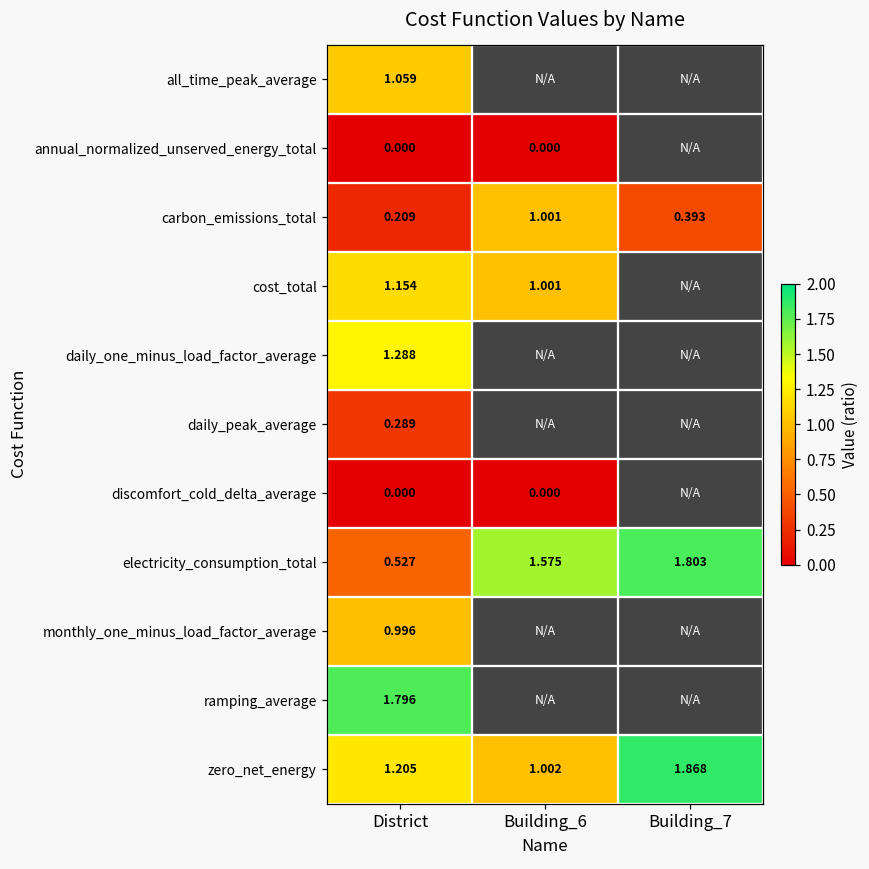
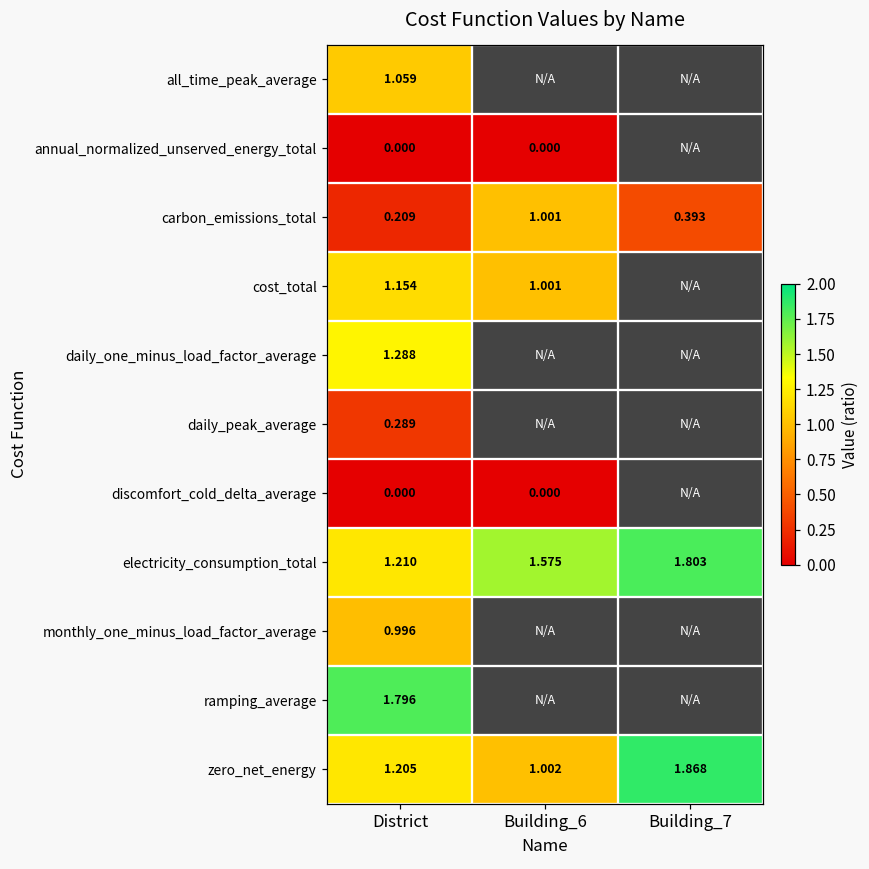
electricity_consumption_total, District: 0.527 -> 1.210
